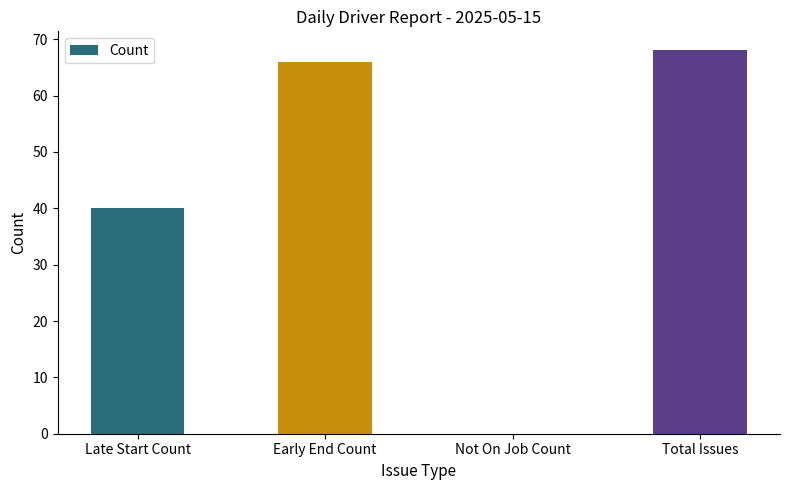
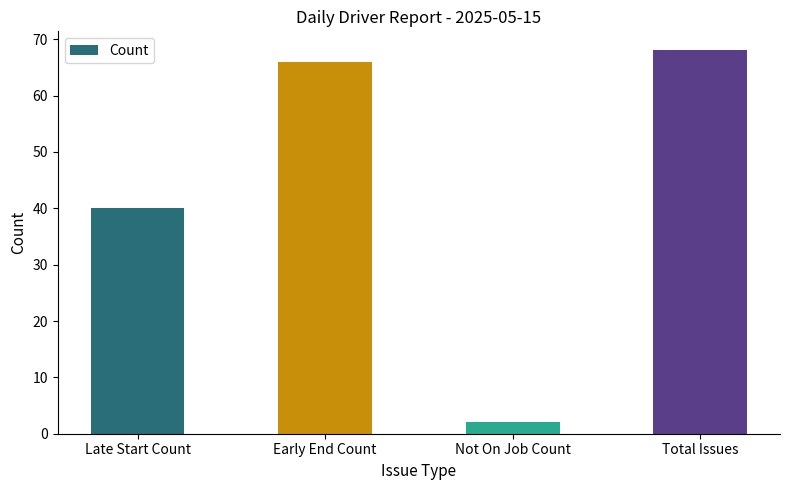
Not On Job Count: 0 -> 2
